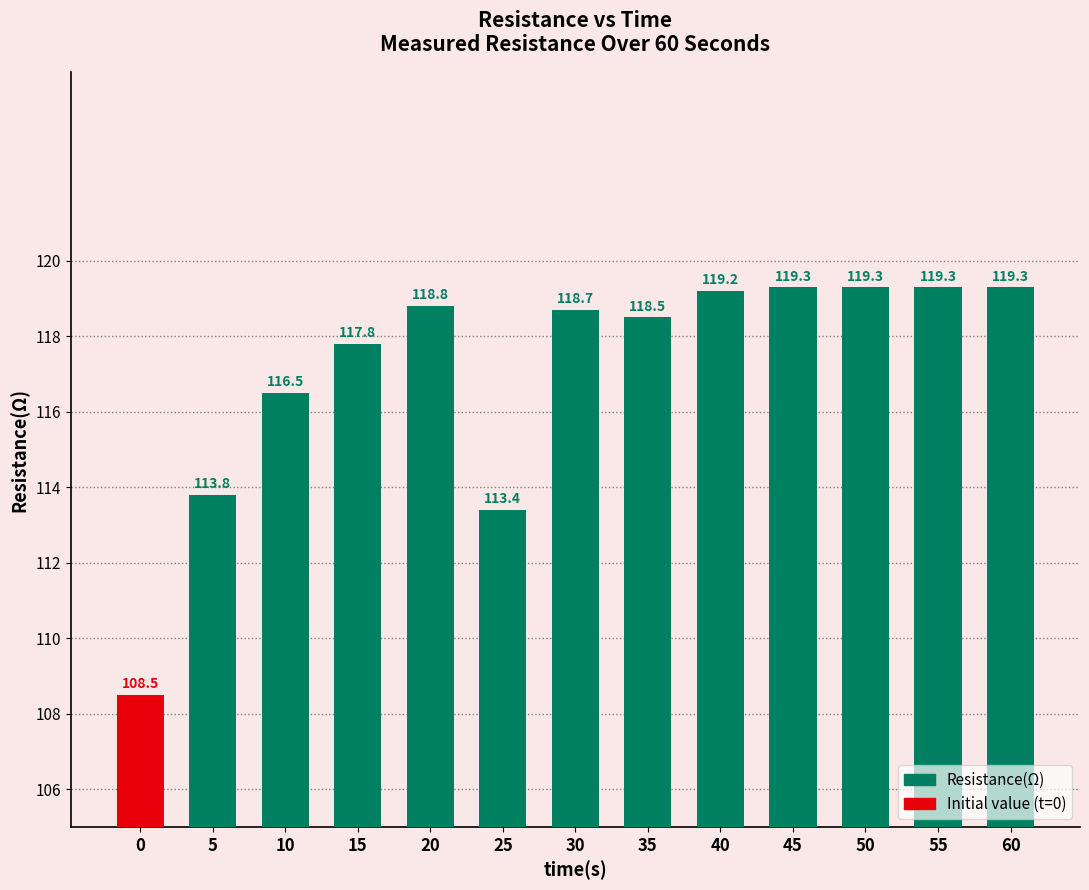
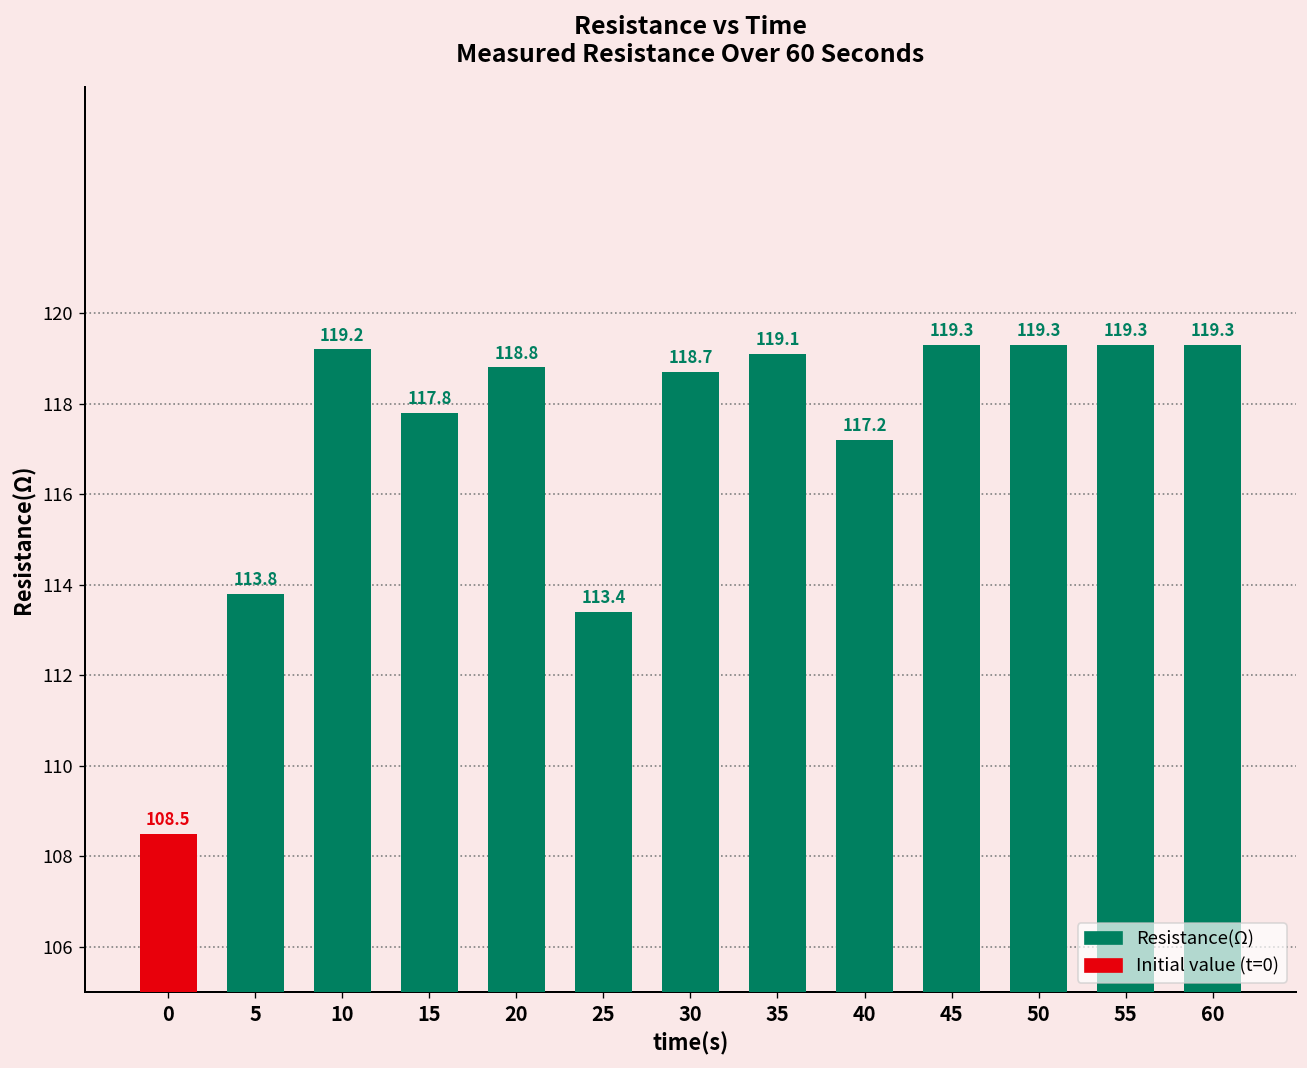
10: 116.5 -> 119.2
35: 118.5 -> 119.1
40: 119.2 -> 117.2
